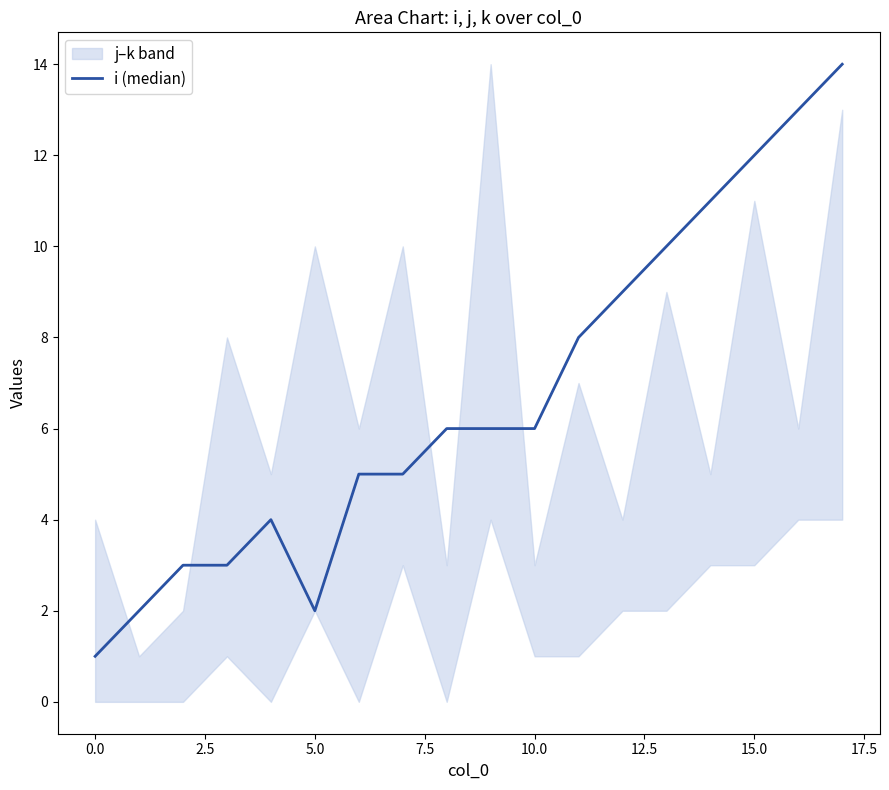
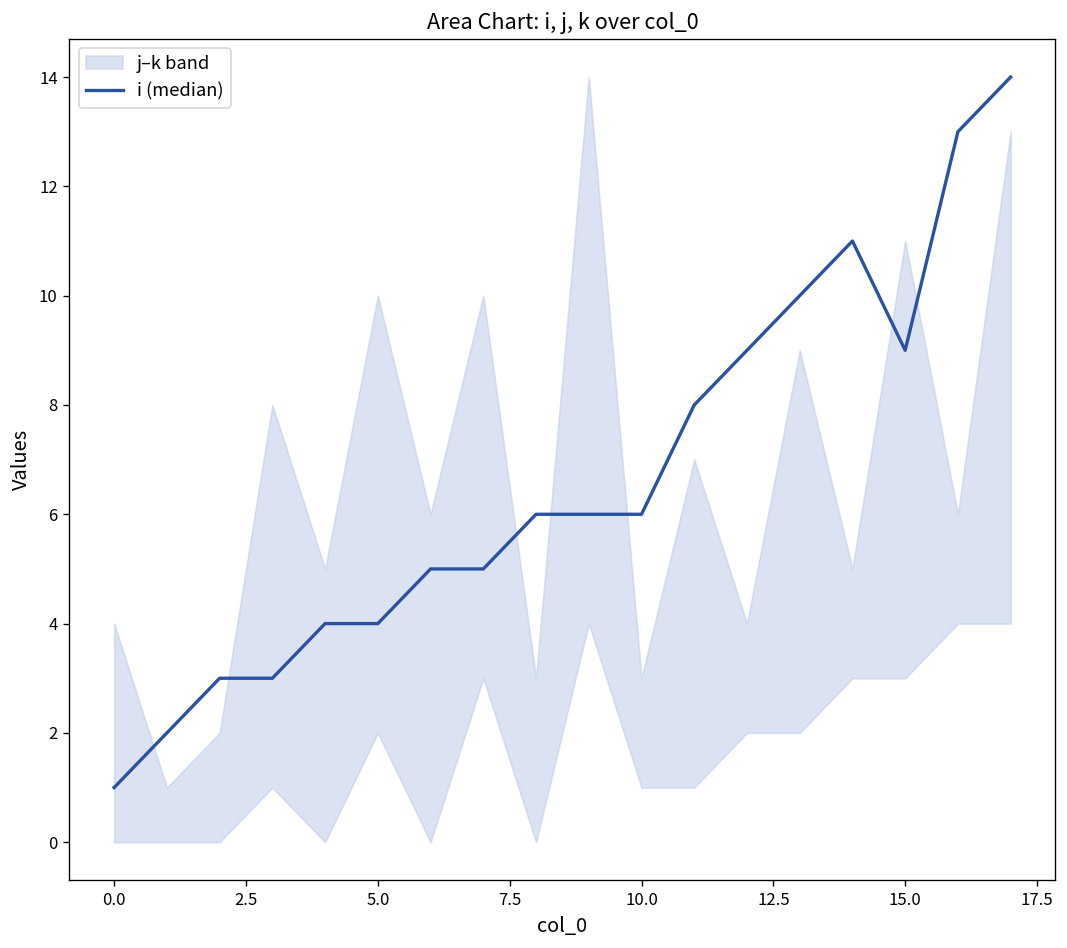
i (median), 5.0: 2 -> 4
i (median), 15.0: 12 -> 9
